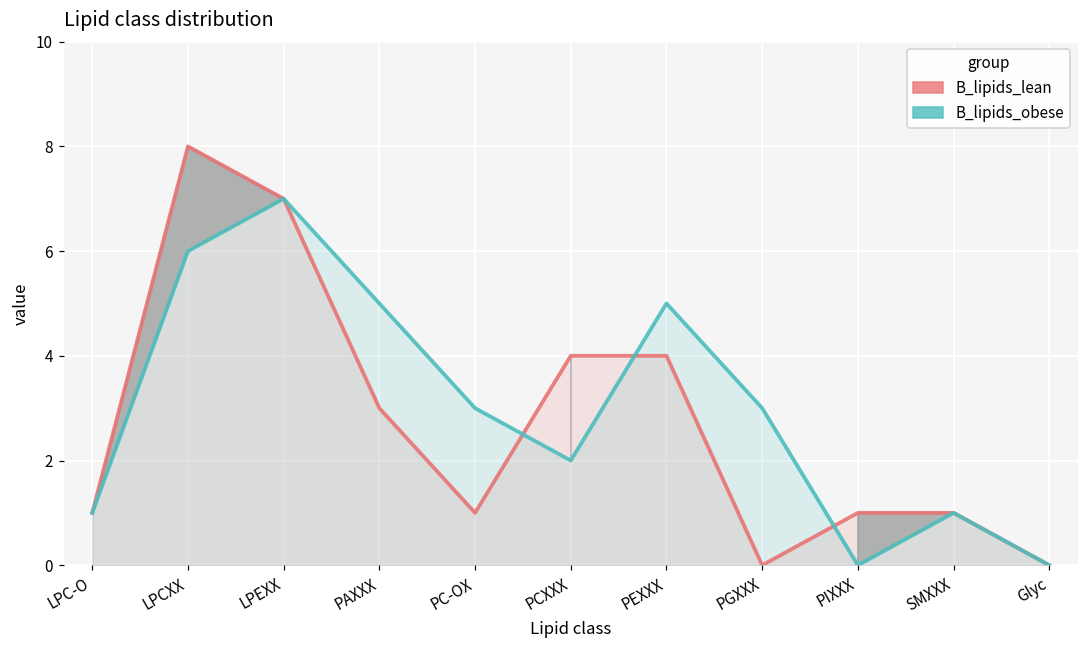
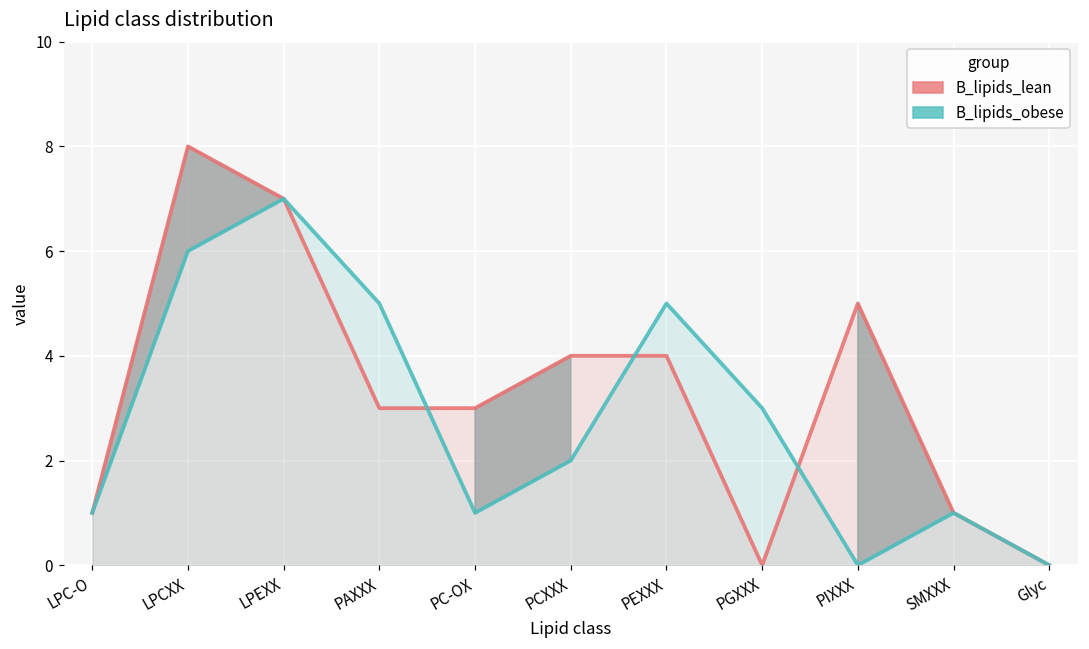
B_lipids_lean, PC-OX: 1 -> 3
B_lipids_obese, PC-OX: 3 -> 1
B_lipids_lean, PIXXX: 1 -> 5
